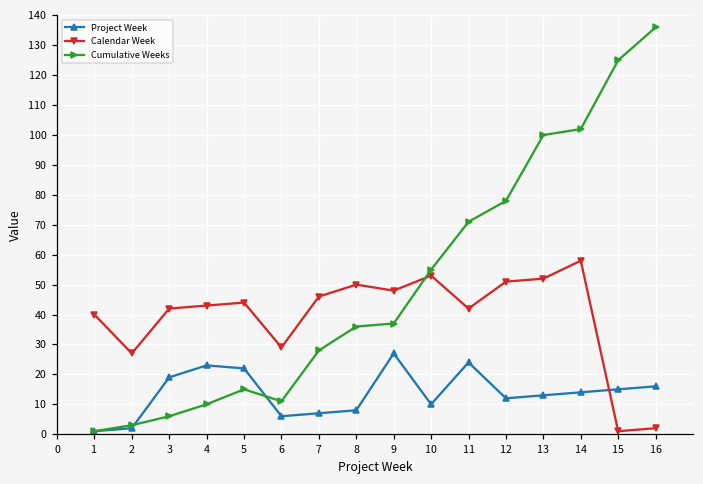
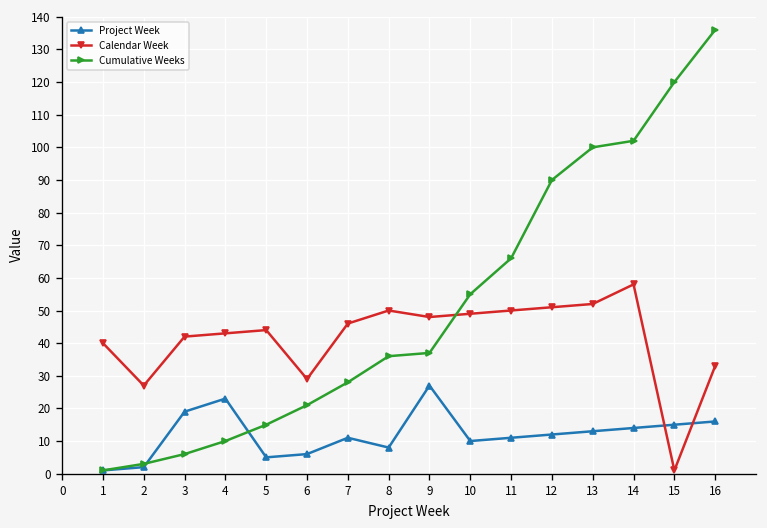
Project Week, 5: 22 -> 5
Cumulative Weeks, 6: 11 -> 21
Project Week, 7: 7 -> 11
Calendar Week, 10: 53 -> 49
Project Week, 11: 24 -> 11
Calendar Week, 11: 42 -> 50
Cumulative Weeks, 11: 71 -> 66
Cumulative Weeks, 12: 78 -> 90
Cumulative Weeks, 15: 125 -> 120
Calendar Week, 16: 2 -> 33
